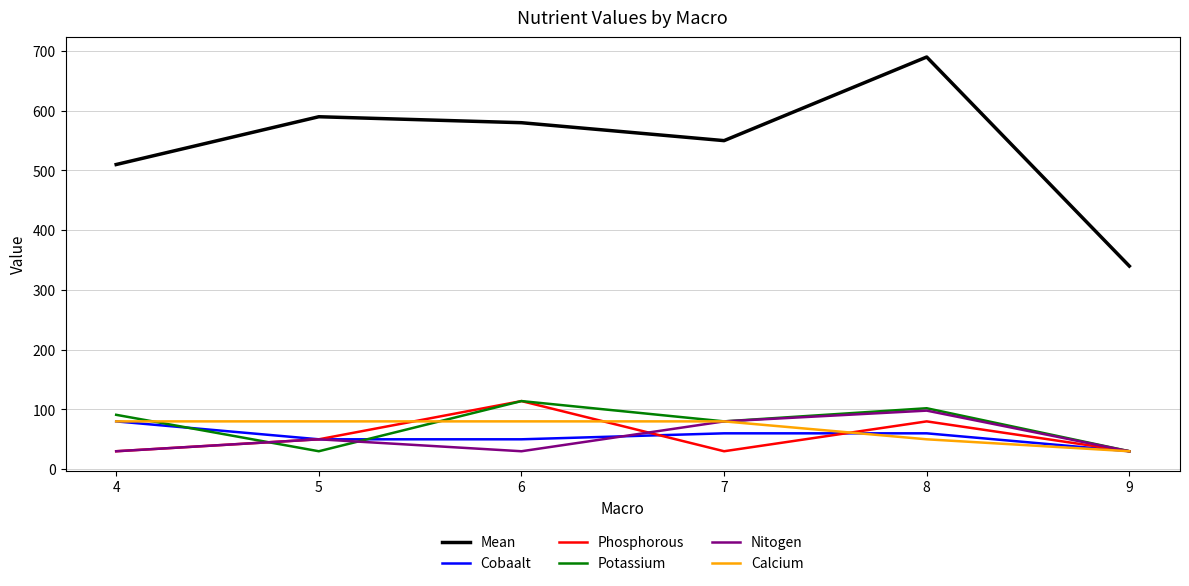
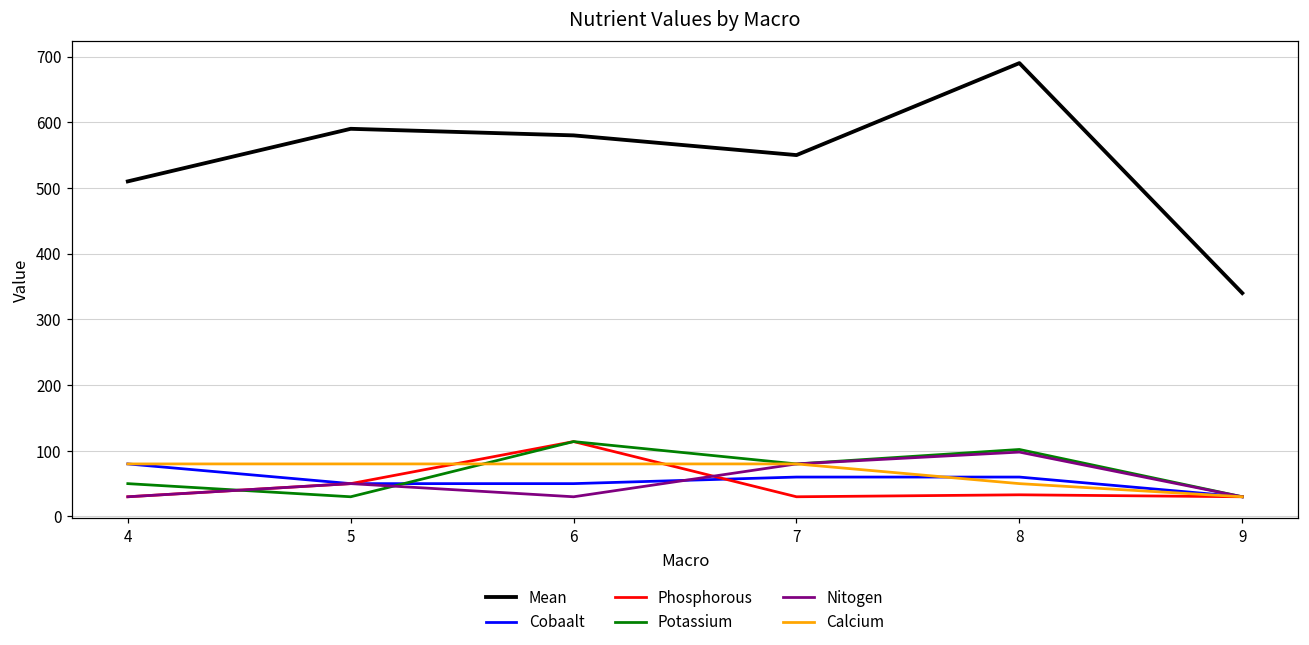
Potassium, 4: 90 -> 50
Phosphorous, 8: 80 -> 30
